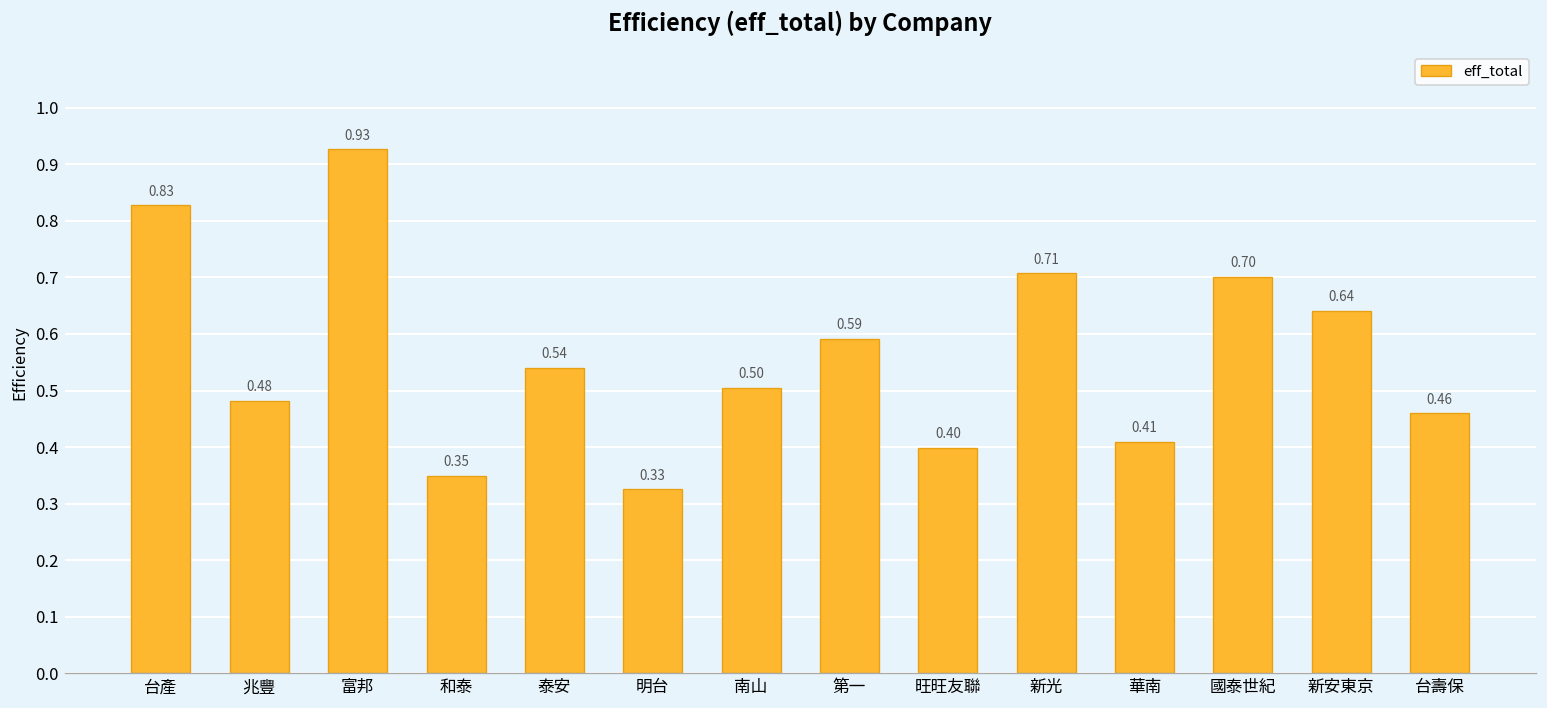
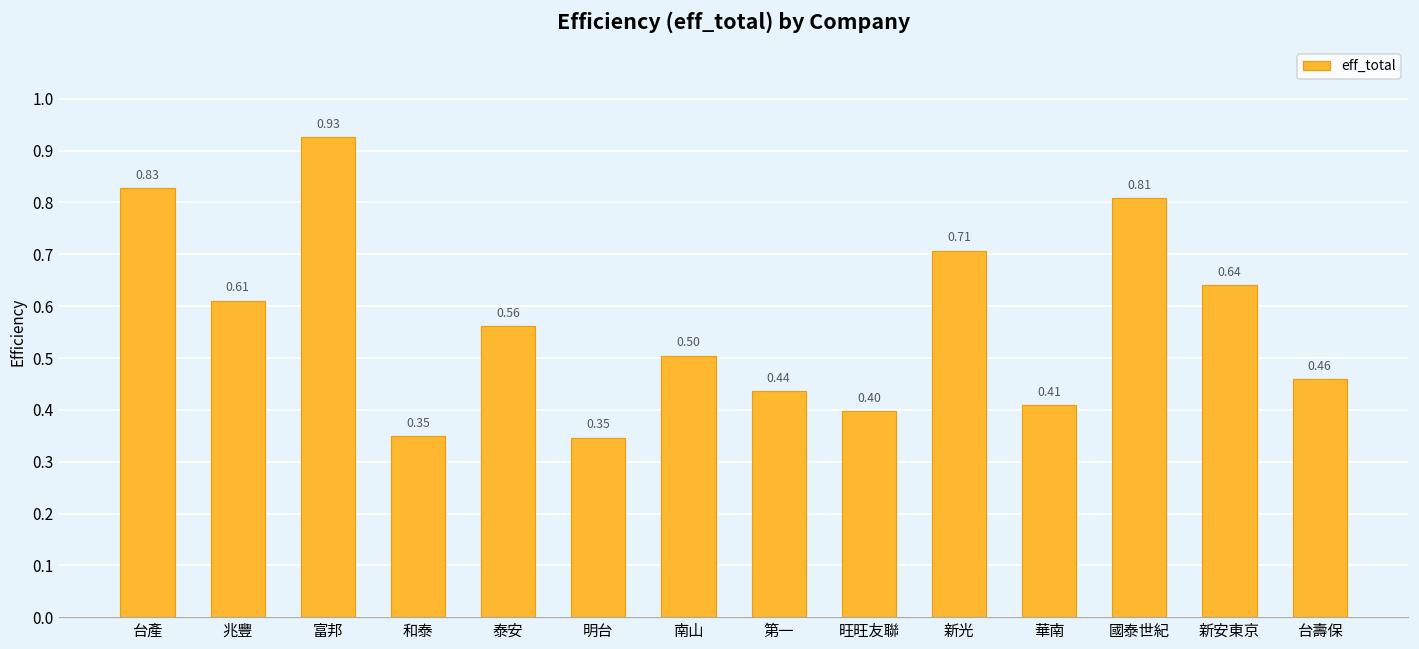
兆豐: 0.48 -> 0.61
泰安: 0.54 -> 0.56
明台: 0.33 -> 0.35
第一: 0.59 -> 0.44
國泰世紀: 0.70 -> 0.81
